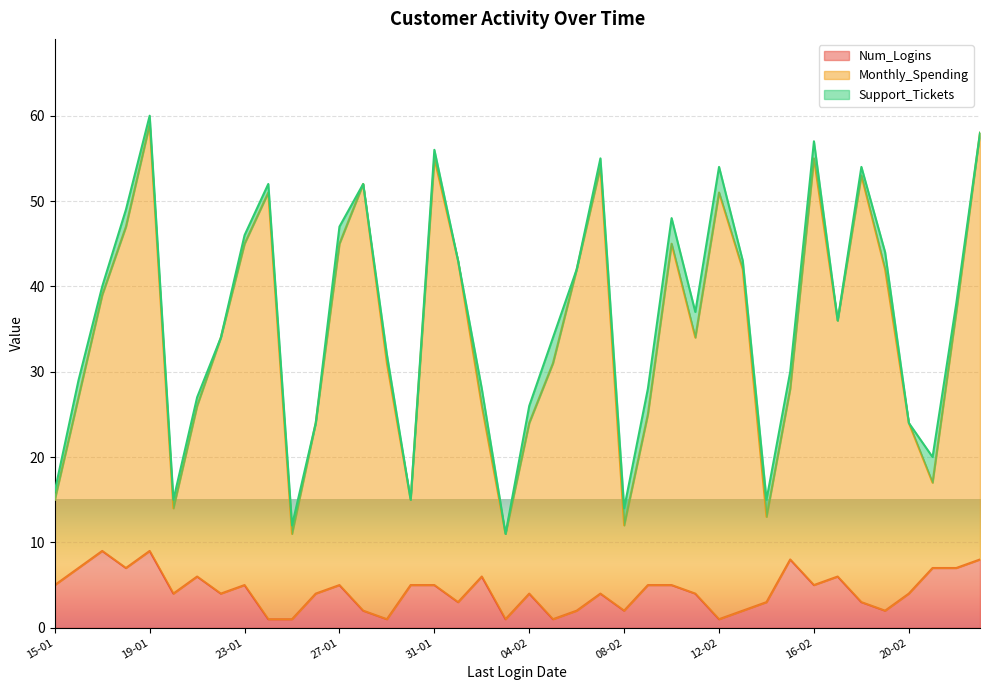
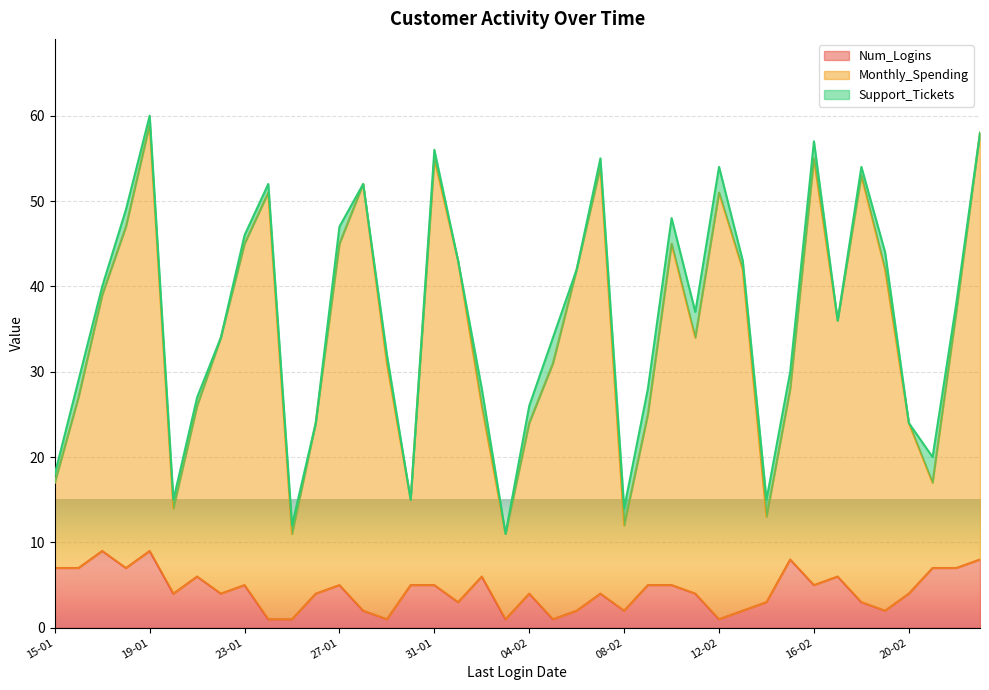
Num_Logins, 15-01: 5 -> 7
